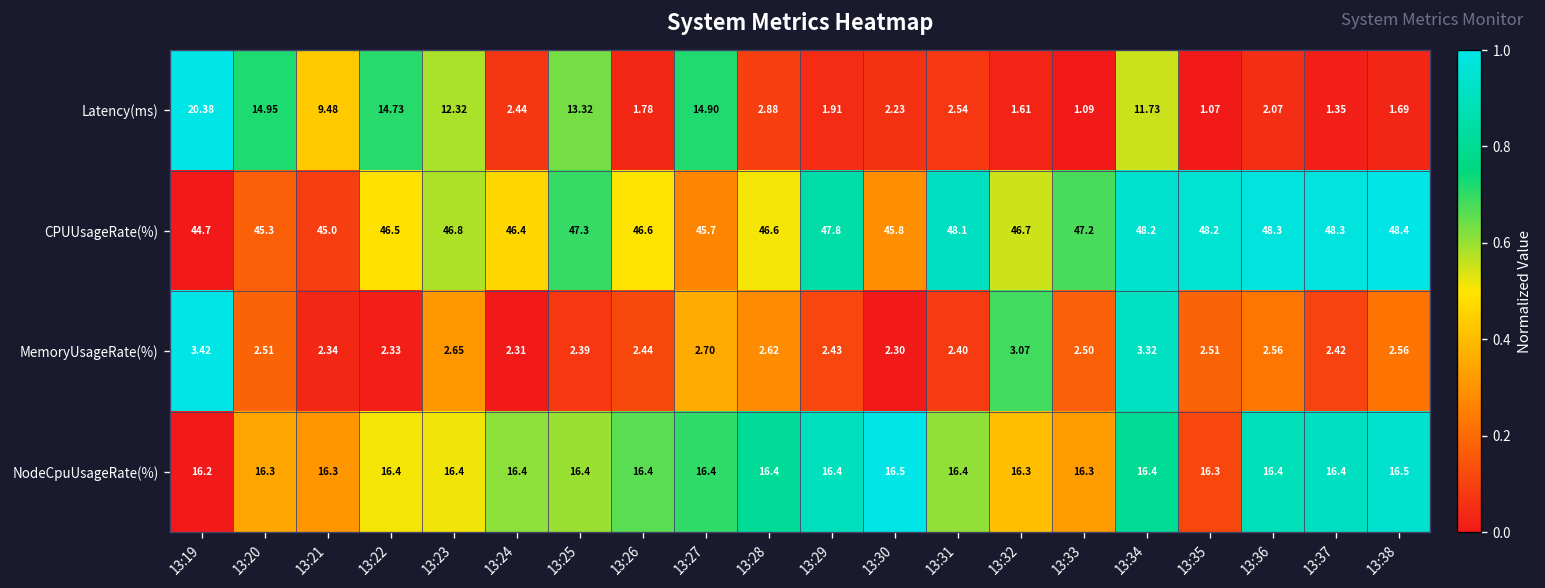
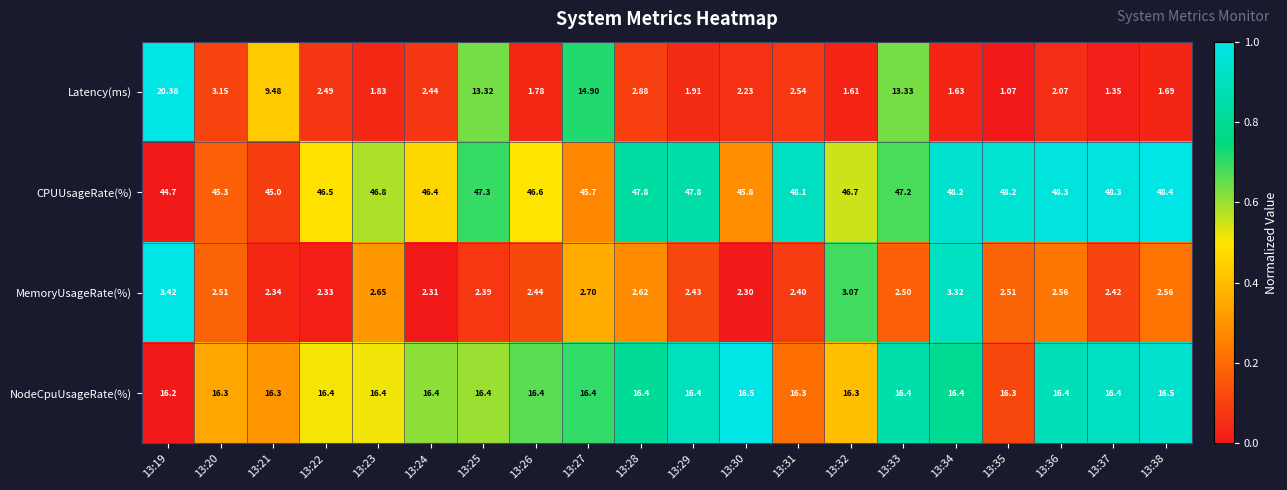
Latency(ms), 13:20: 14.95 -> 3.15
Latency(ms), 13:22: 14.73 -> 2.49
Latency(ms), 13:23: 12.32 -> 1.83
Latency(ms), 13:33: 1.09 -> 13.33
Latency(ms), 13:34: 11.73 -> 1.63
CPUUsageRate(%), 13:28: 46.6 -> 47.8
NodeCpuUsageRate(%), 13:31: 16.4 -> 16.3
NodeCpuUsageRate(%), 13:33: 16.3 -> 16.4
